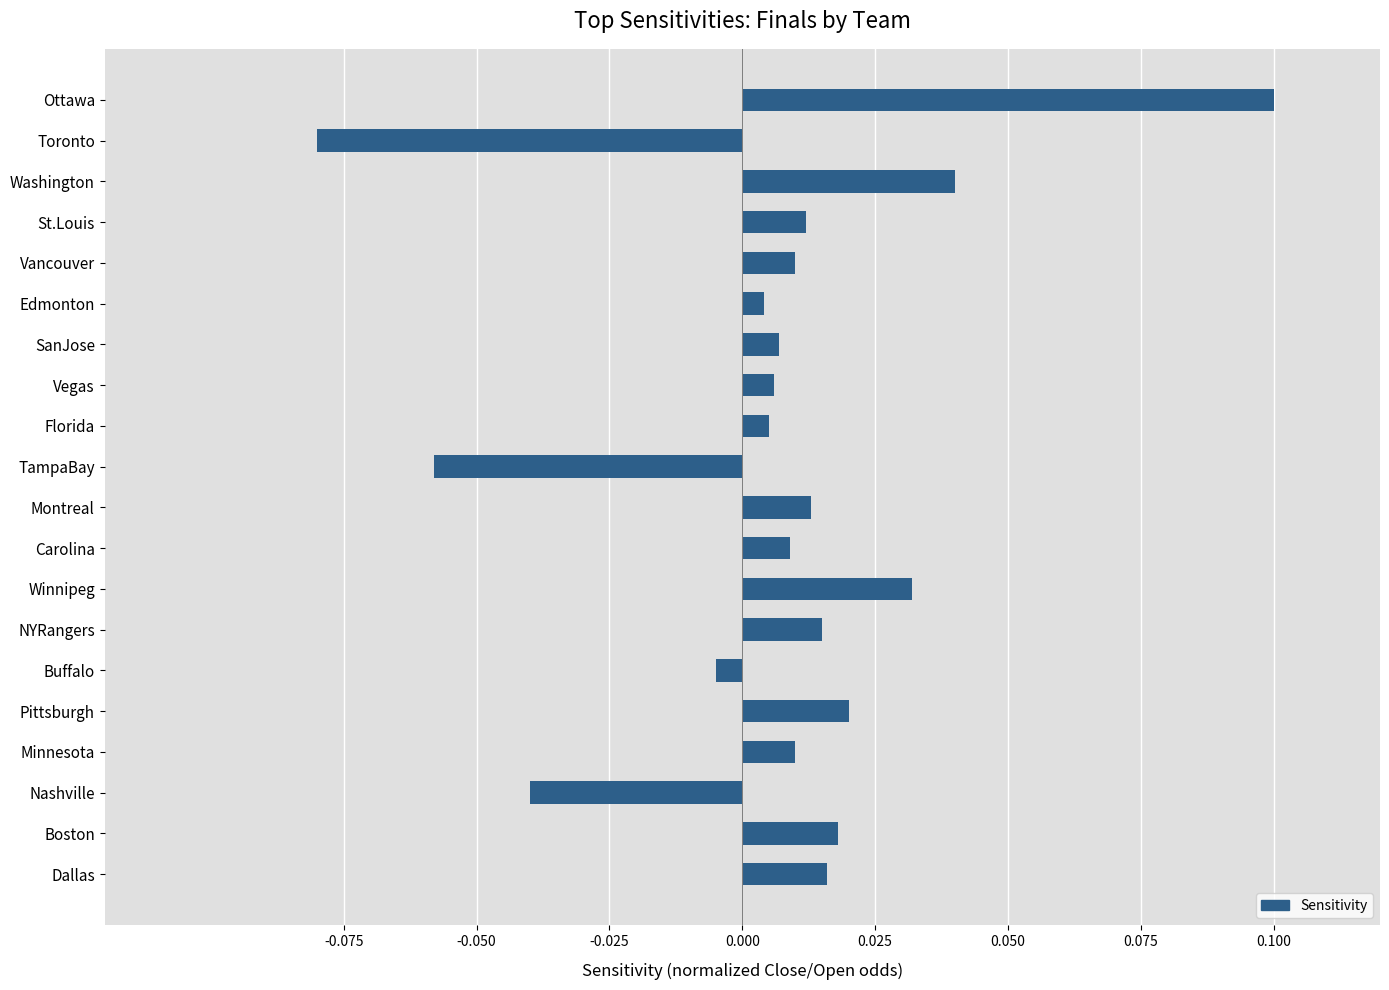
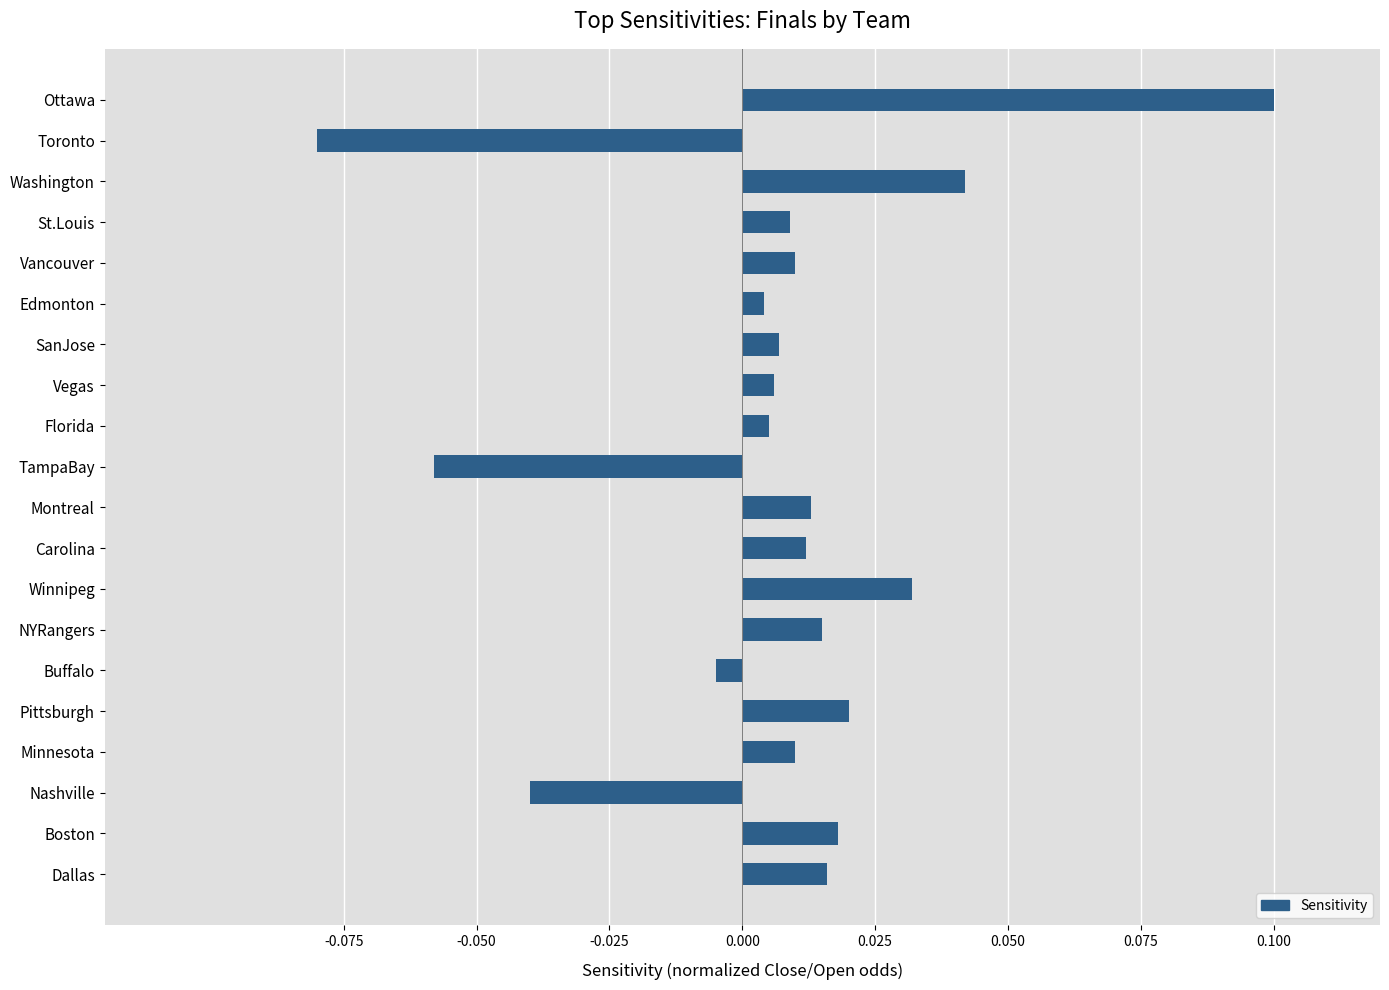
Washington: 0.040 -> 0.042
St.Louis: 0.012 -> 0.009
Carolina: 0.009 -> 0.012
